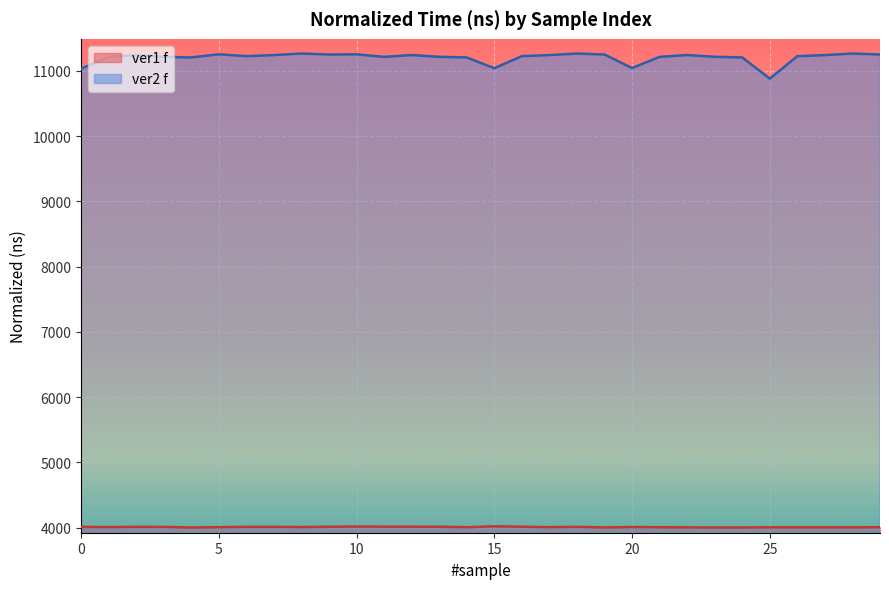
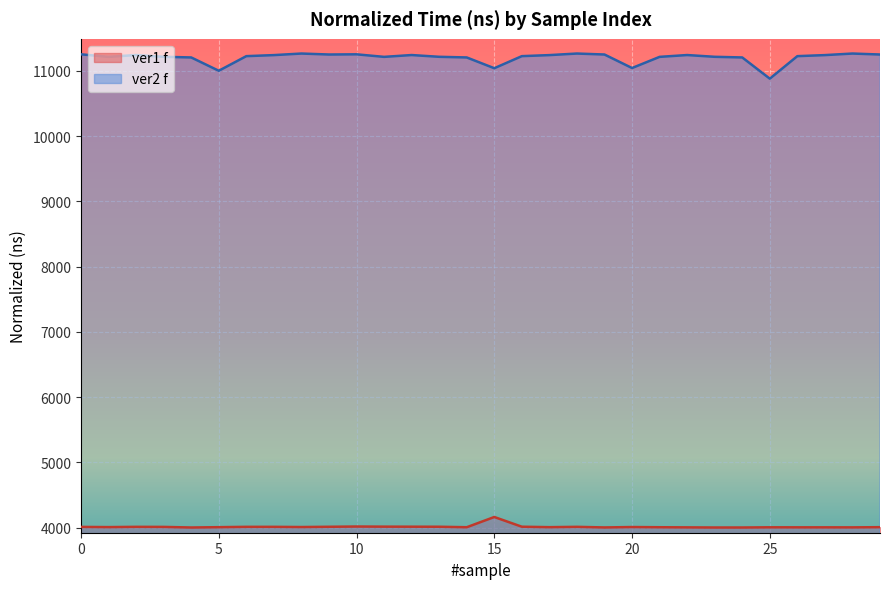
ver2 f, 0: 11000 -> 11300
ver2 f, 5: 11300 -> 11000
ver1 f, 15: 4000 -> 4200
